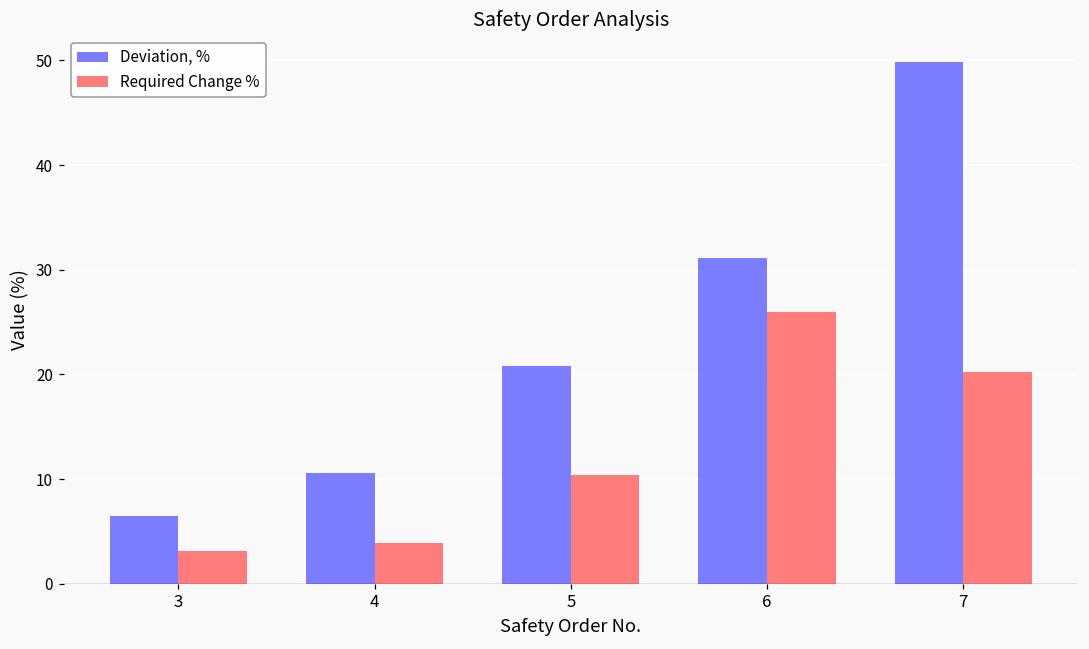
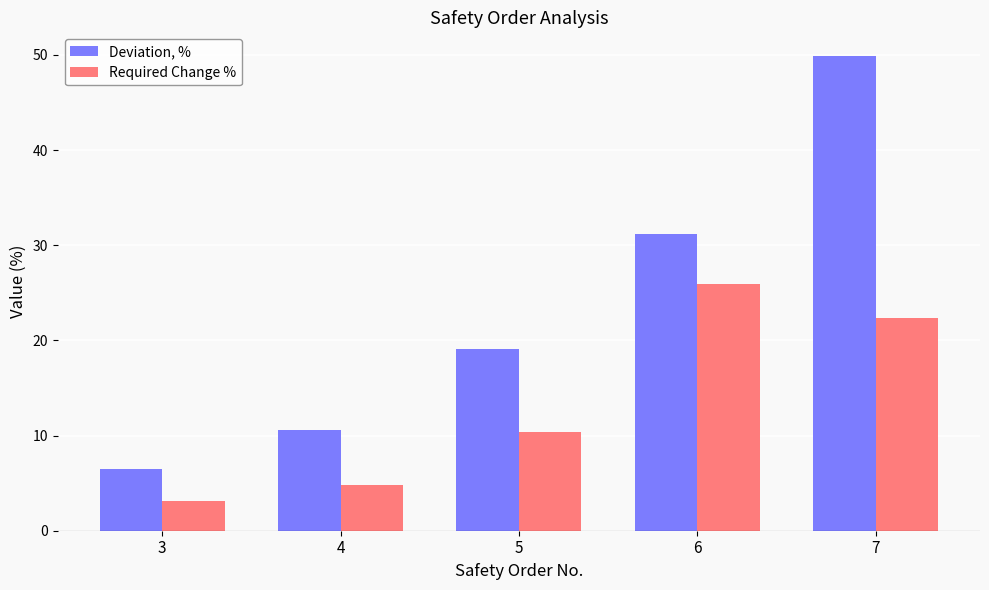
Required Change %, 4: 4 -> 5
Deviation, %, 5: 21 -> 19
Required Change %, 7: 20 -> 22
